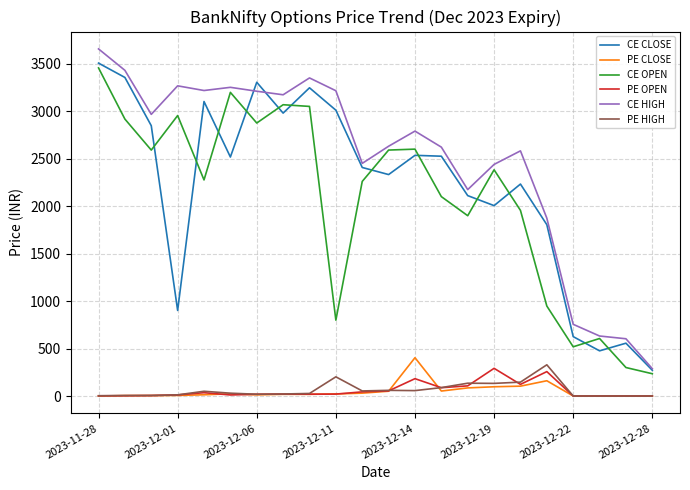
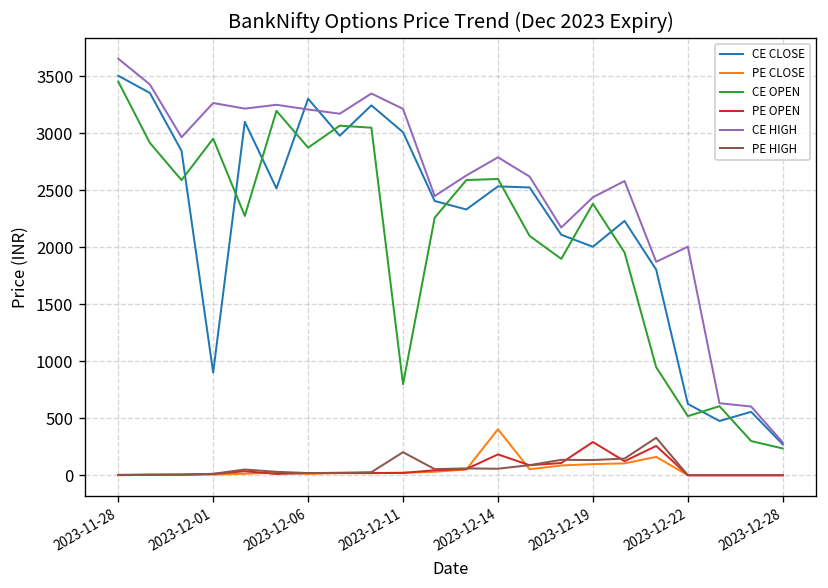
CE HIGH, 2023-12-22: 800 -> 2000
